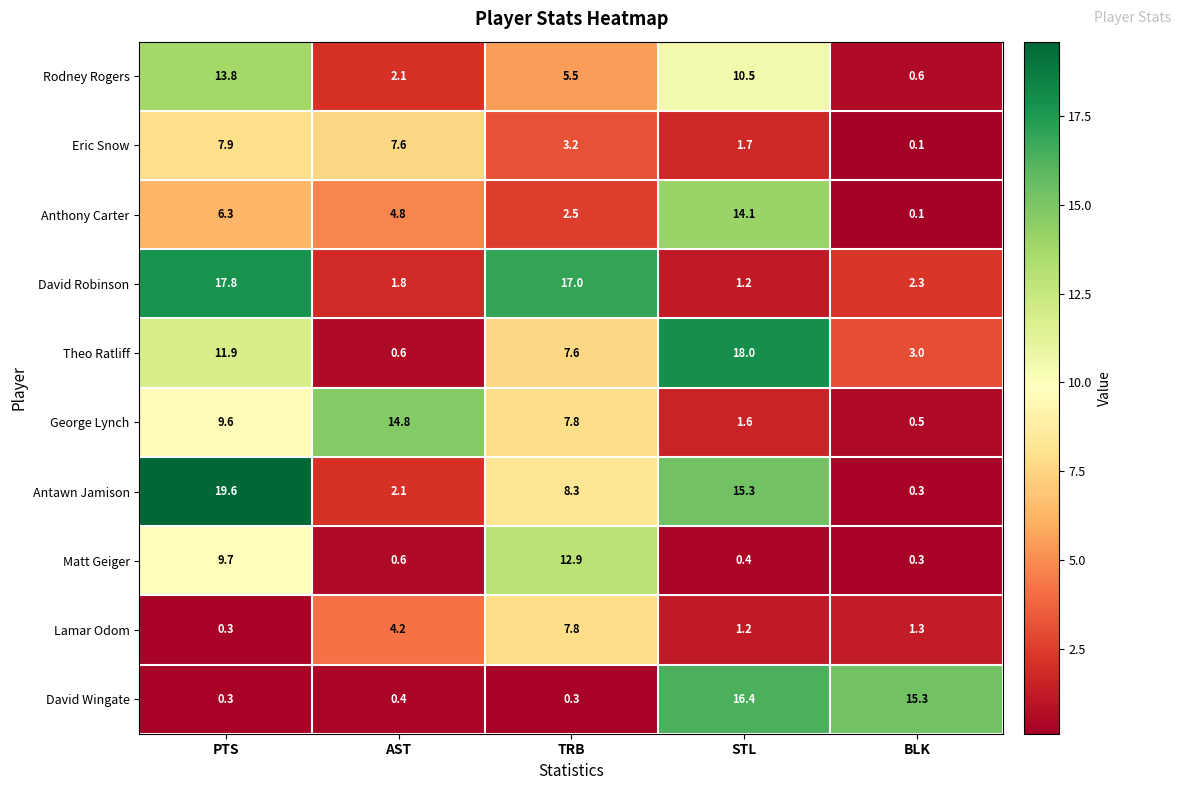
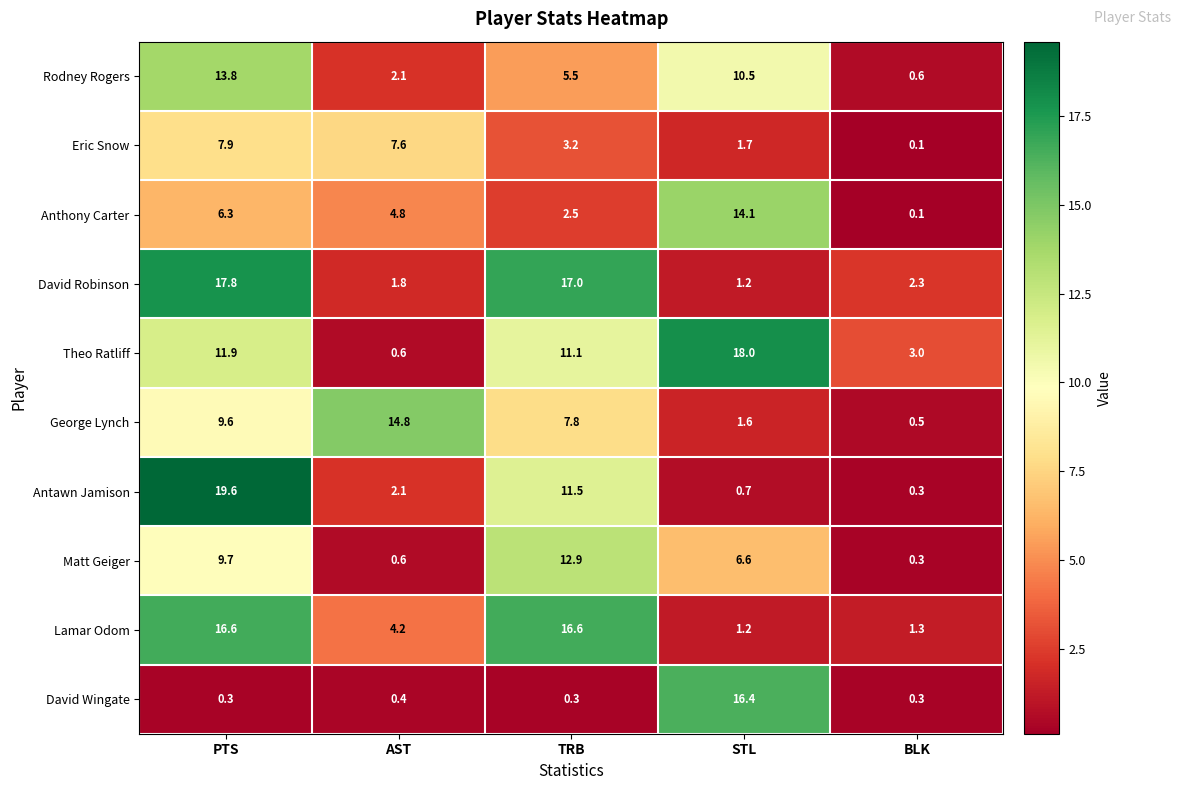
Theo Ratliff, TRB: 7.6 -> 11.1
Antawn Jamison, TRB: 8.3 -> 11.5
Antawn Jamison, STL: 15.3 -> 0.7
Matt Geiger, STL: 0.4 -> 6.6
Lamar Odom, PTS: 0.3 -> 16.6
Lamar Odom, TRB: 7.8 -> 16.6
David Wingate, BLK: 15.3 -> 0.3
